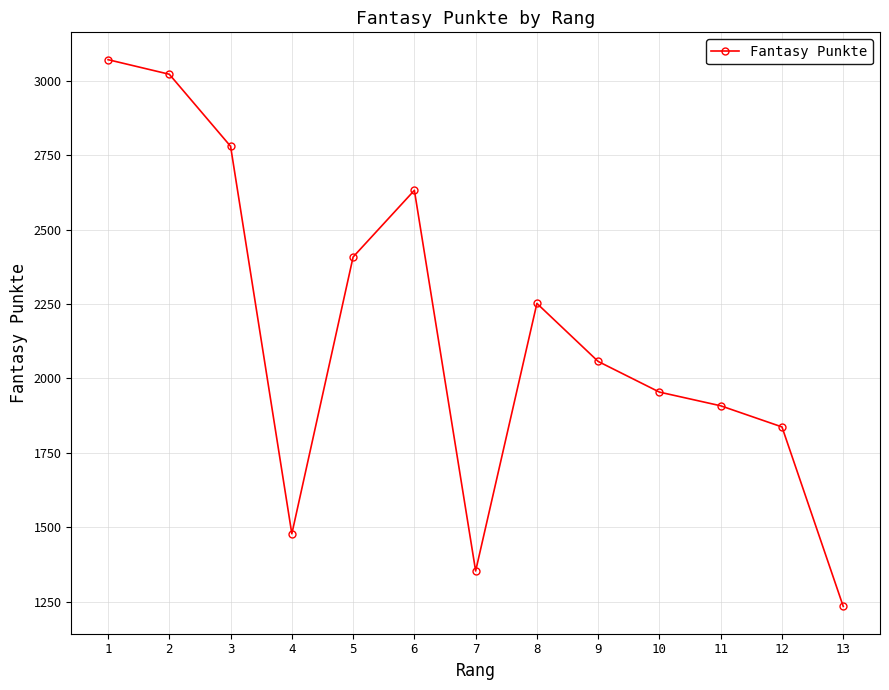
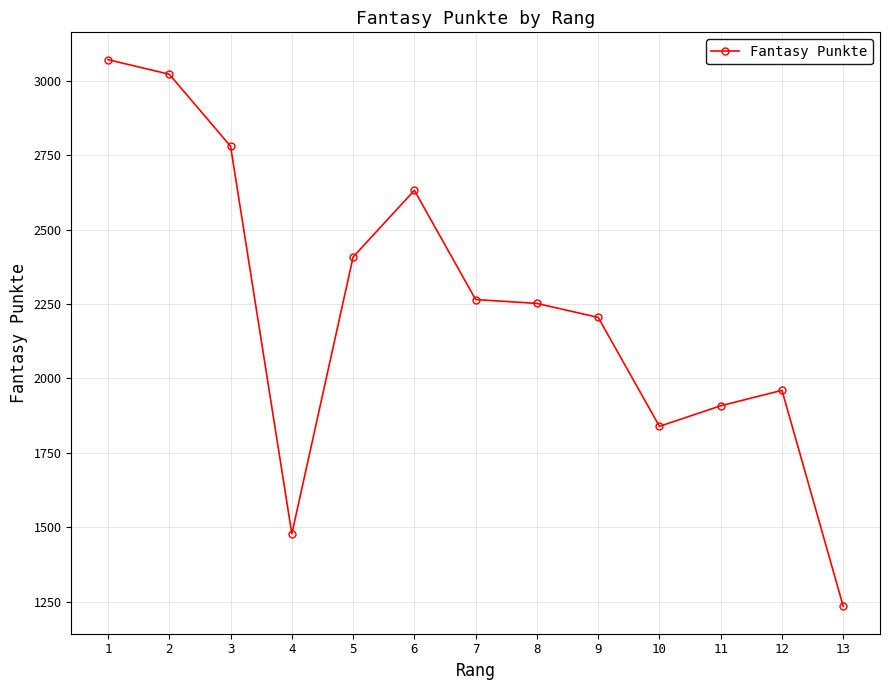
7: 1350 -> 2270
9: 2060 -> 2210
10: 1950 -> 1840
12: 1840 -> 1960
